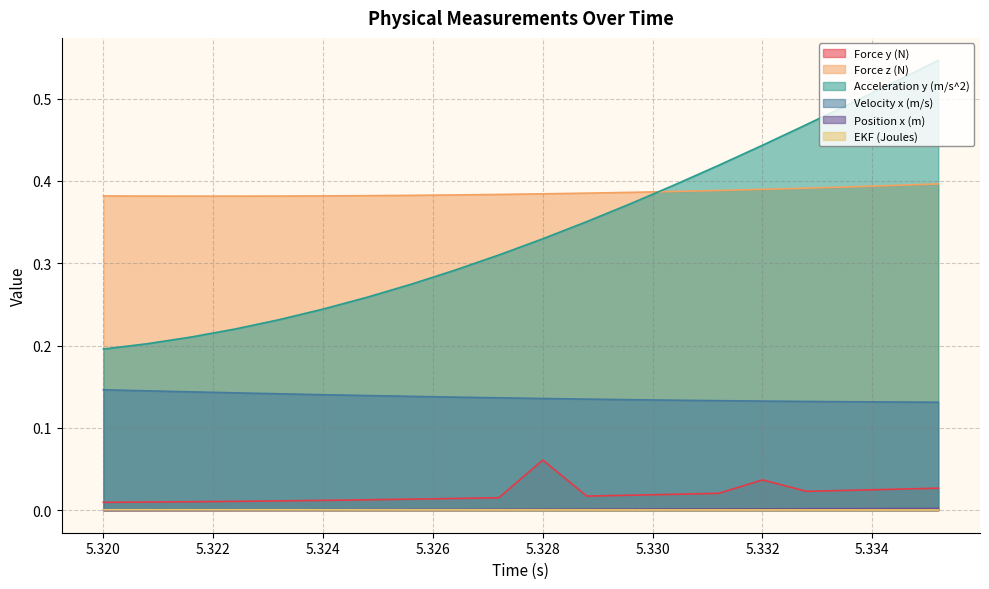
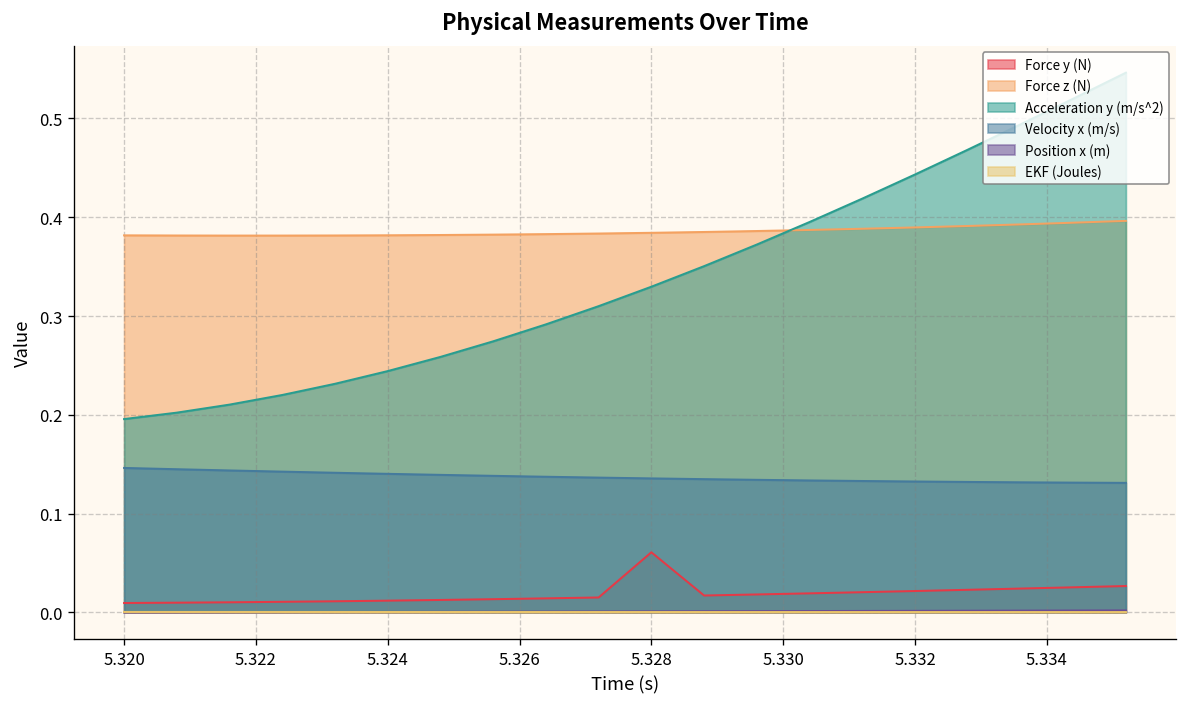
Force y (N), 5.332: 0.04 -> 0.02
